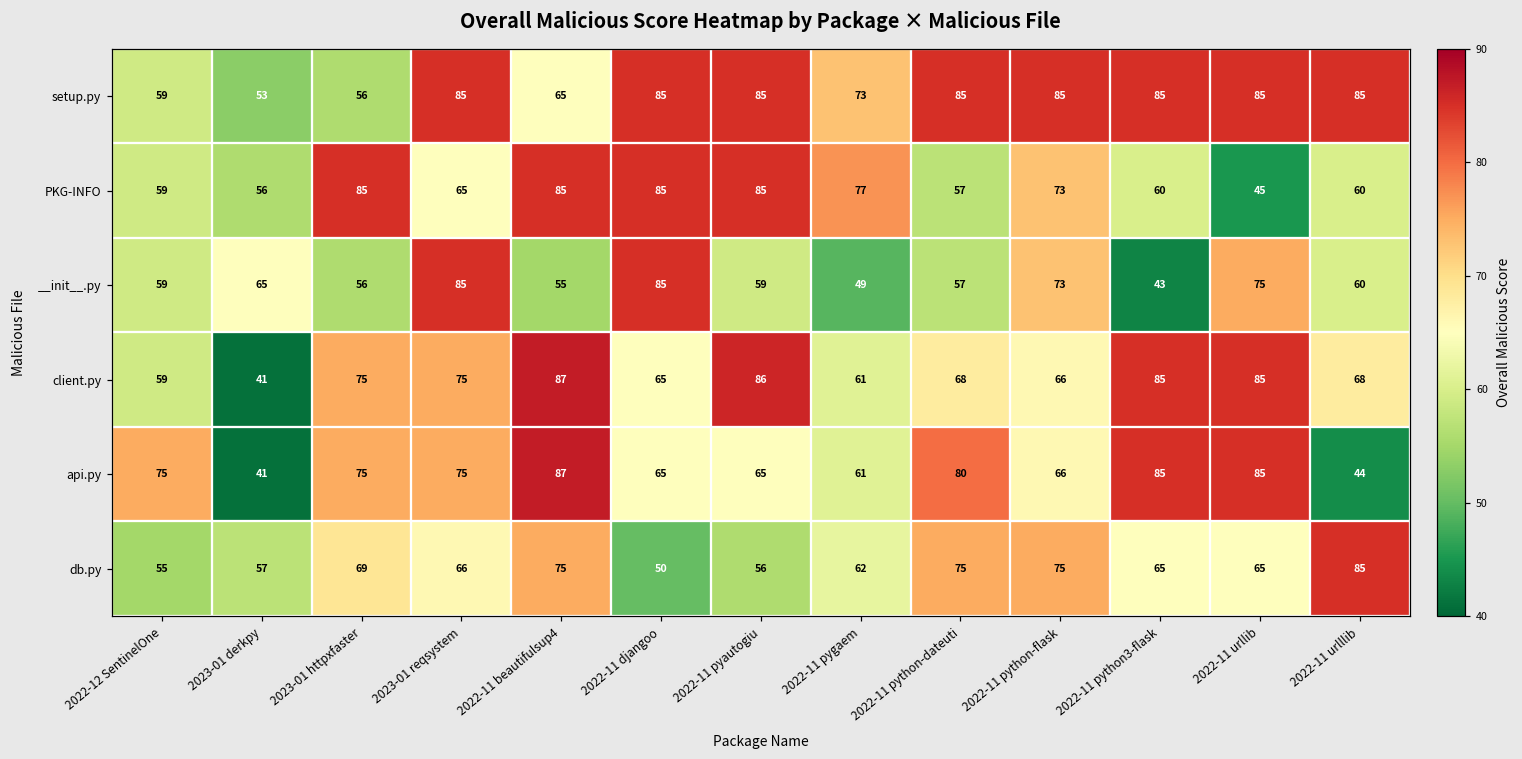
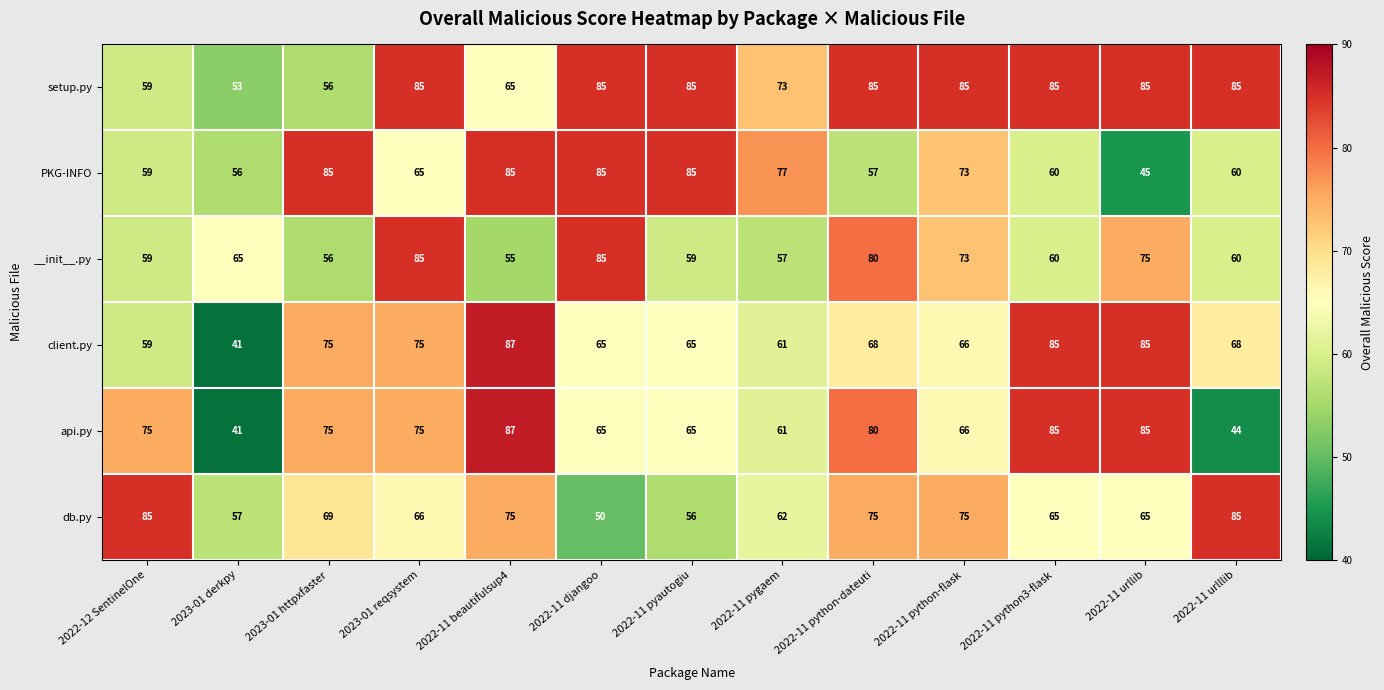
__init__.py, 2022-11 pygaem: 49 -> 57
__init__.py, 2022-11 python-dateuti: 57 -> 80
__init__.py, 2022-11 python3-flask: 43 -> 60
client.py, 2022-11 pyautogiu: 86 -> 65
db.py, 2022-12 SentinelOne: 55 -> 85
